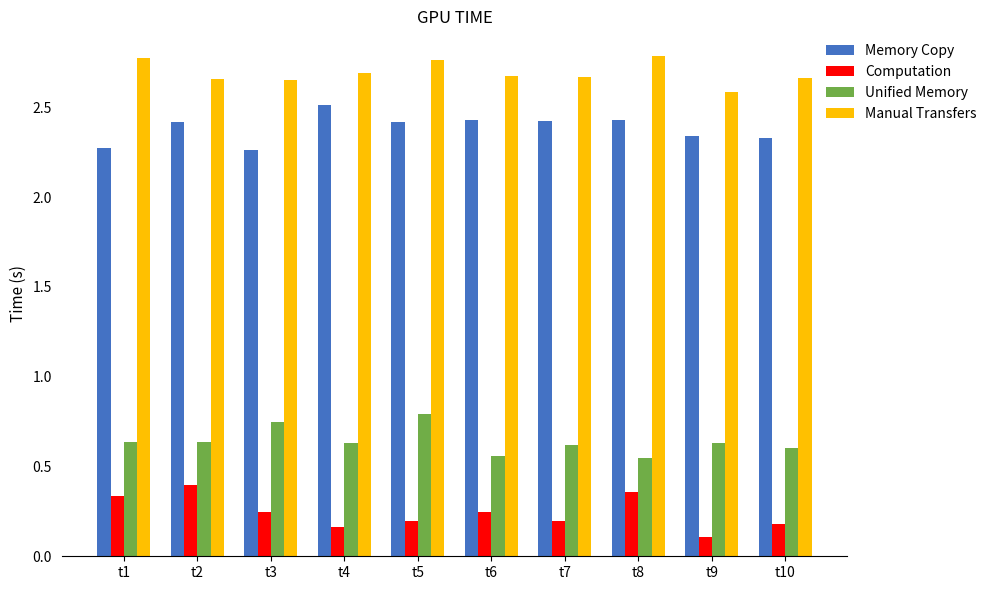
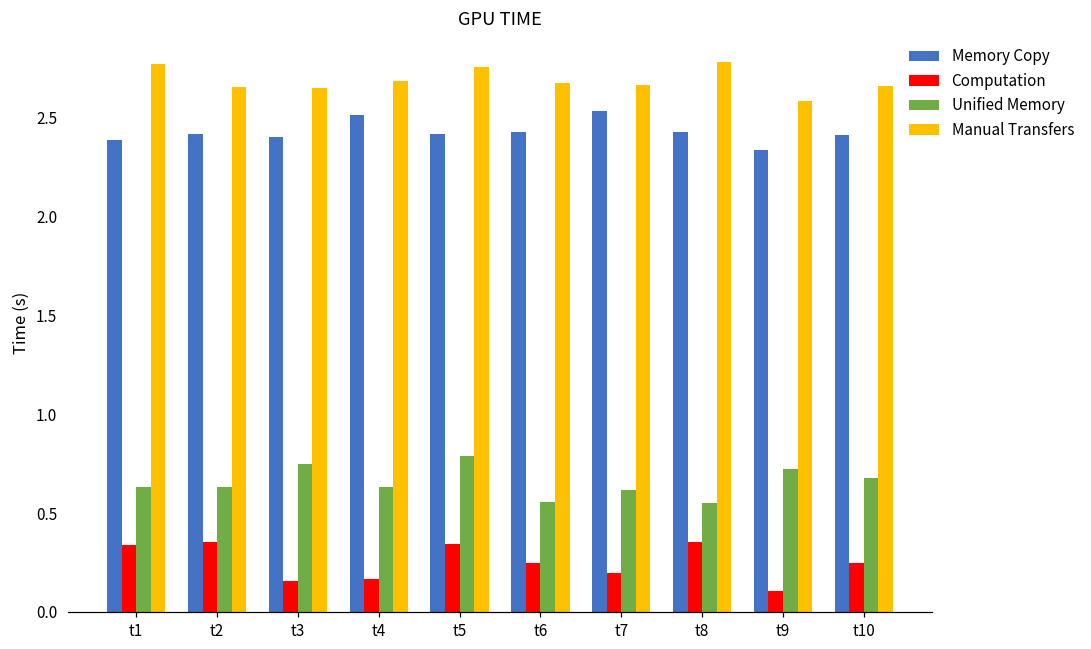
Memory Copy, t1: 2.27 -> 2.39
Computation, t2: 0.40 -> 0.35
Memory Copy, t3: 2.26 -> 2.40
Computation, t3: 0.25 -> 0.16
Computation, t5: 0.20 -> 0.34
Memory Copy, t7: 2.42 -> 2.54
Unified Memory, t9: 0.63 -> 0.72
Memory Copy, t10: 2.33 -> 2.41
Computation, t10: 0.18 -> 0.25
Unified Memory, t10: 0.60 -> 0.68
